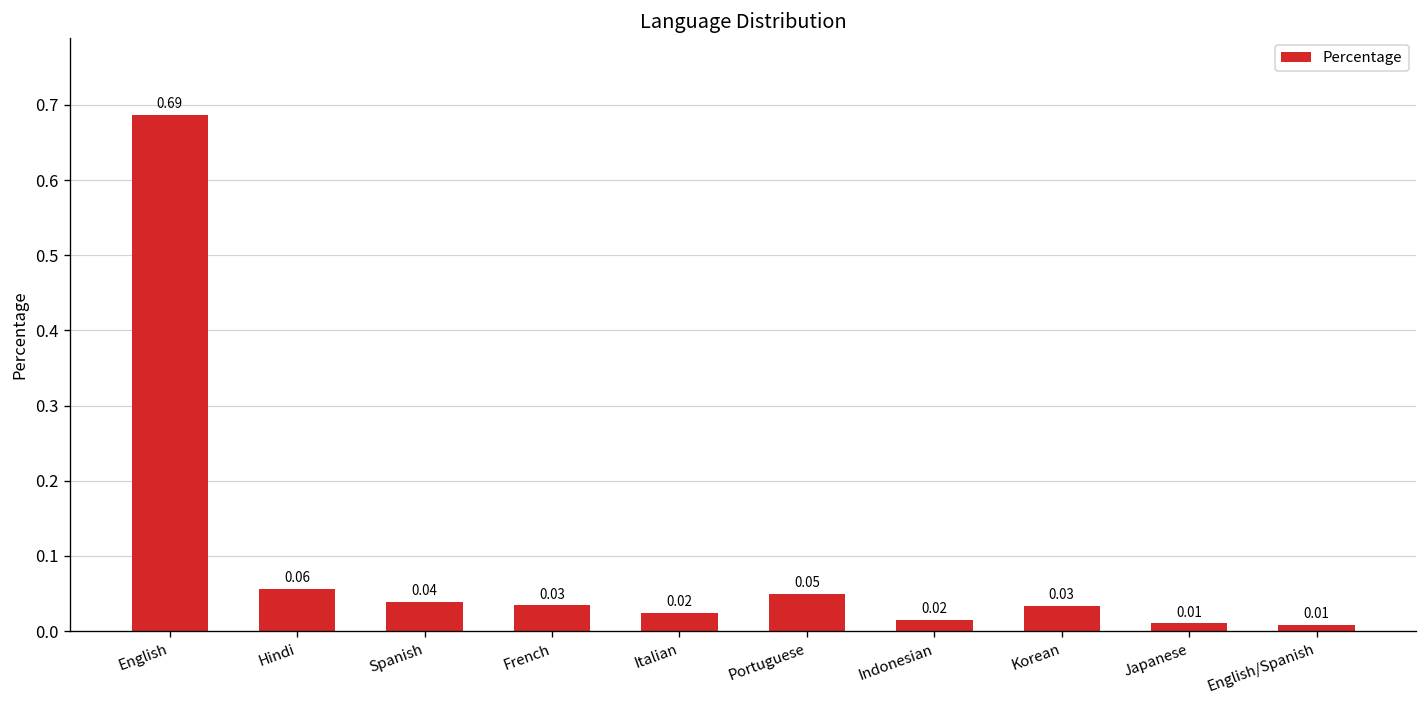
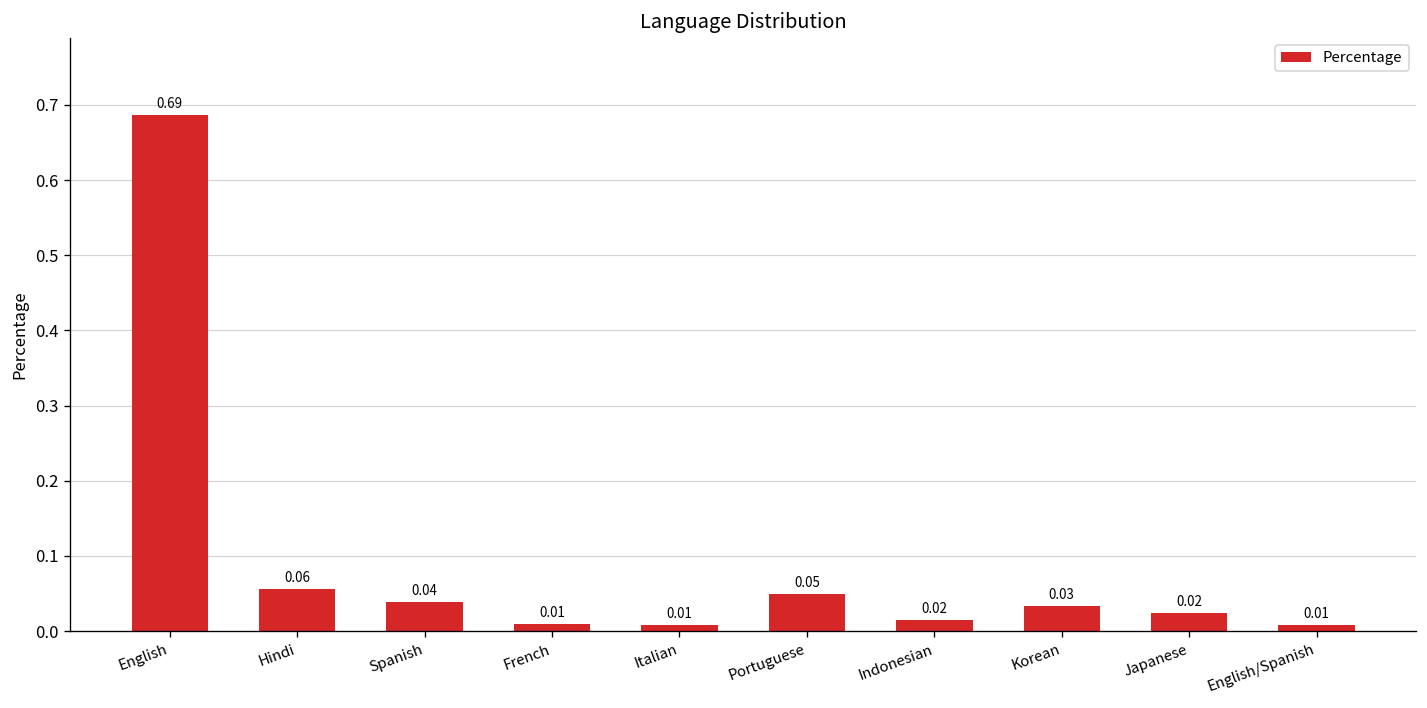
French: 0.03 -> 0.01
Italian: 0.02 -> 0.01
Japanese: 0.01 -> 0.02
